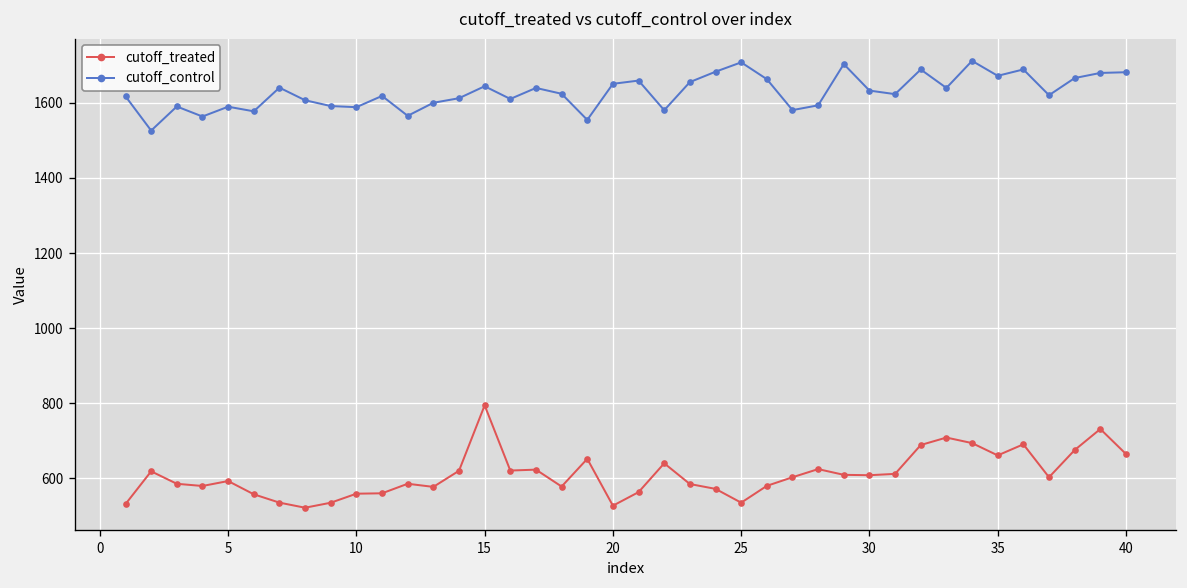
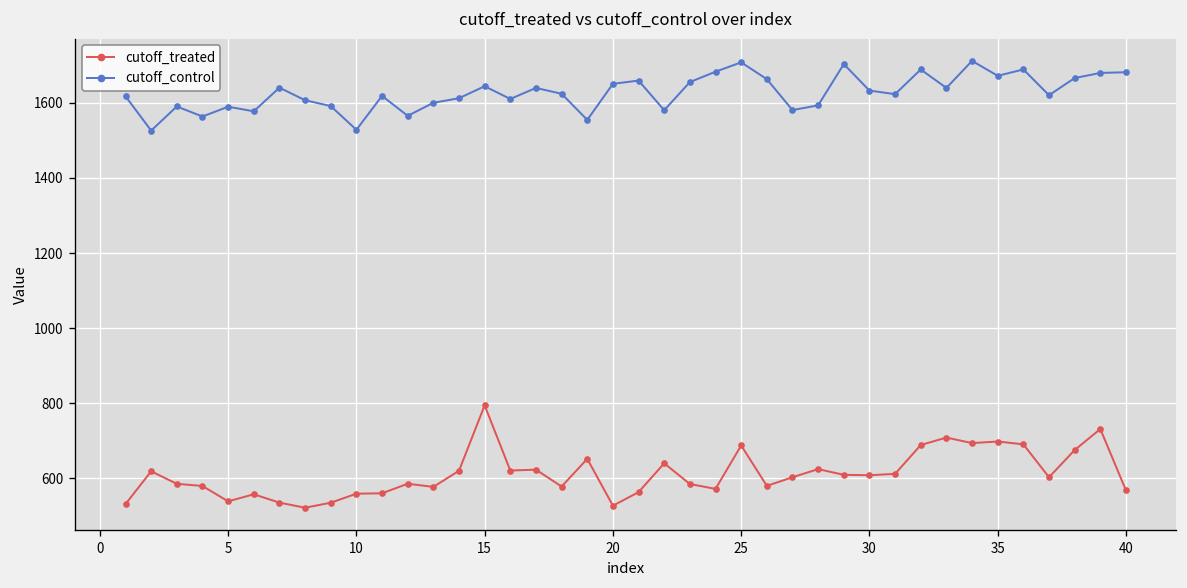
cutoff_treated, 5: 590 -> 540
cutoff_control, 10: 1590 -> 1530
cutoff_treated, 25: 530 -> 690
cutoff_treated, 35: 660 -> 700
cutoff_treated, 40: 660 -> 570
